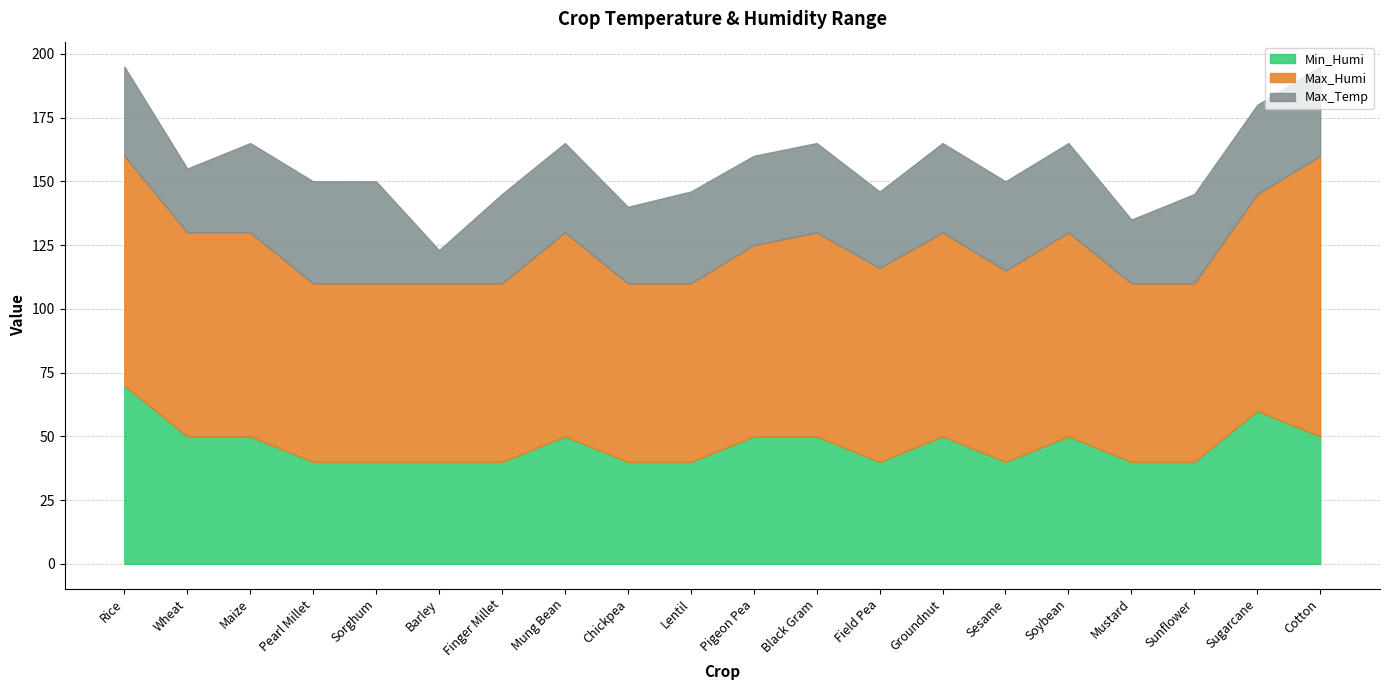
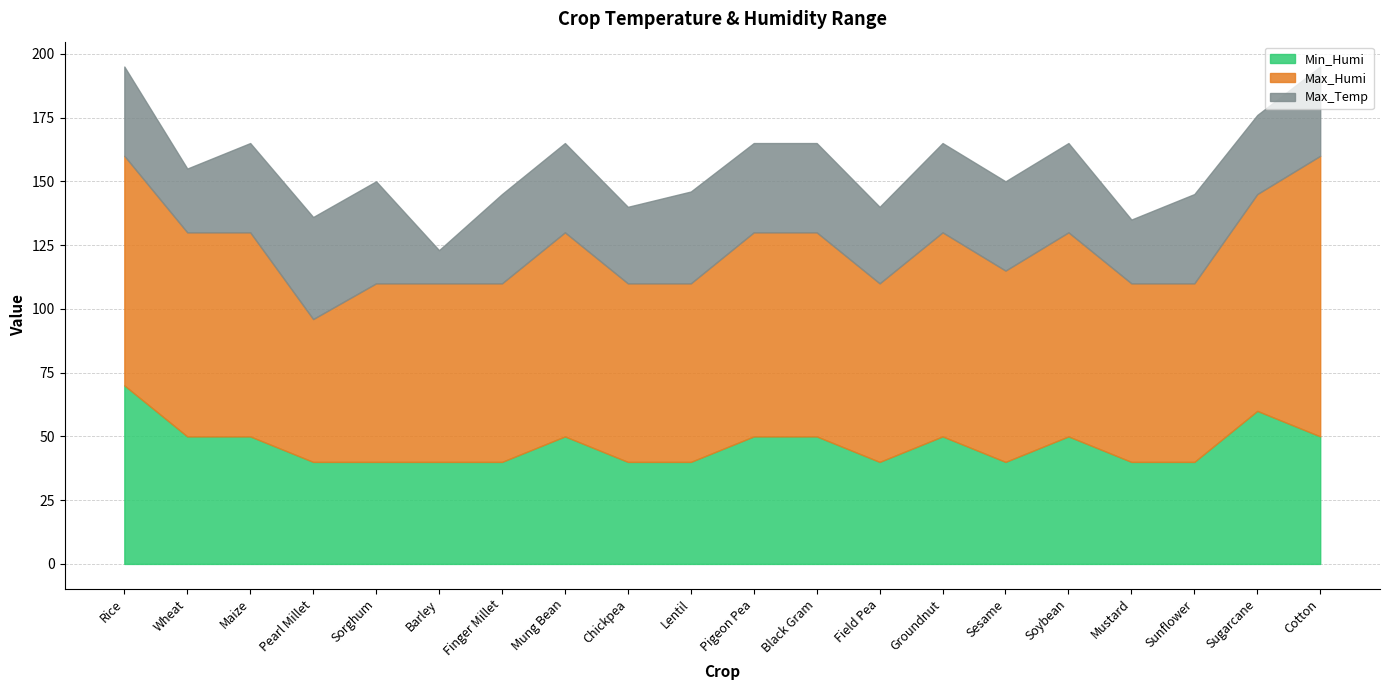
Max_Humi, Pearl Millet: 70 -> 56
Max_Humi, Pigeon Pea: 75 -> 80
Max_Humi, Field Pea: 76 -> 70
Max_Temp, Sugarcane: 35 -> 31
